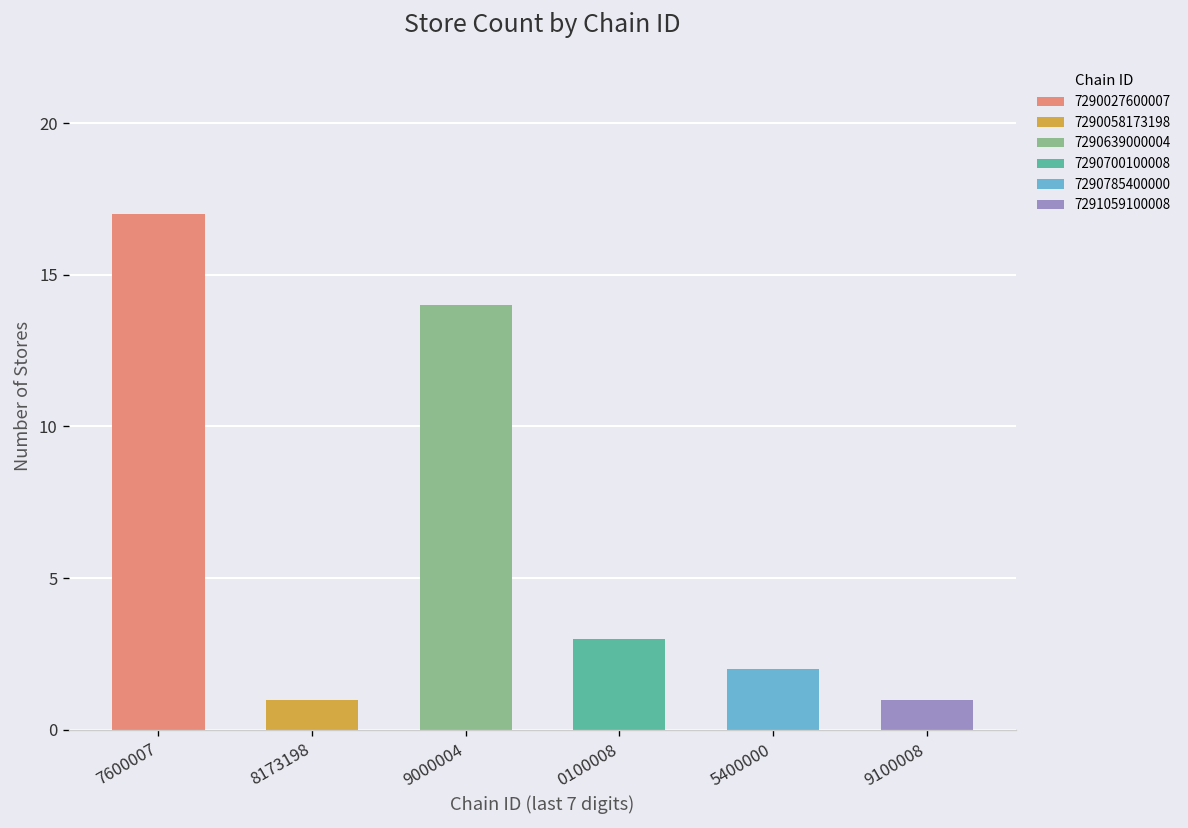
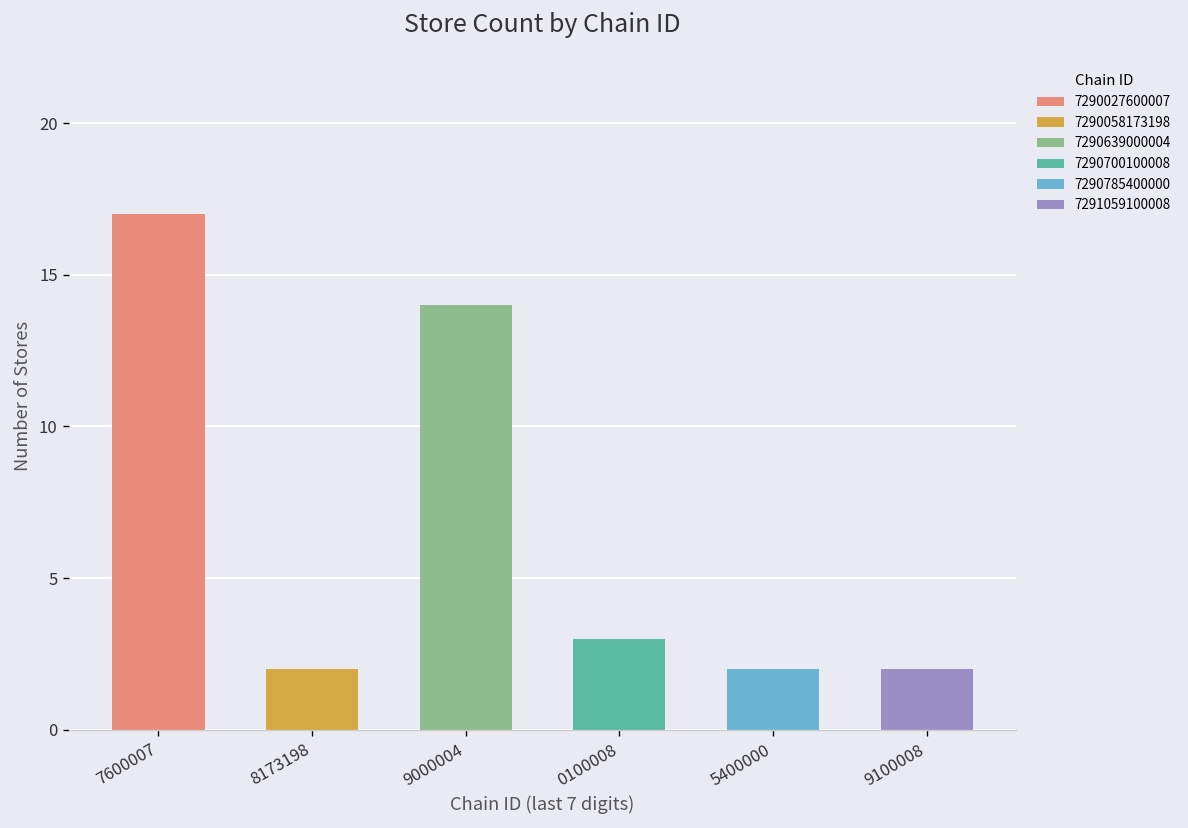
8173198: 1 -> 2
9100008: 1 -> 2
